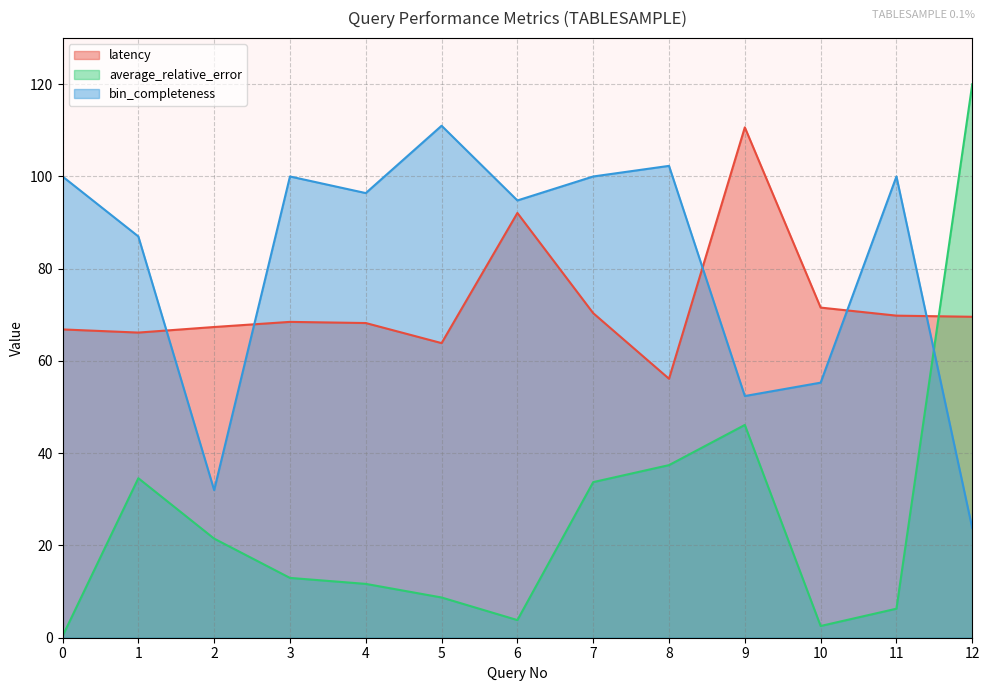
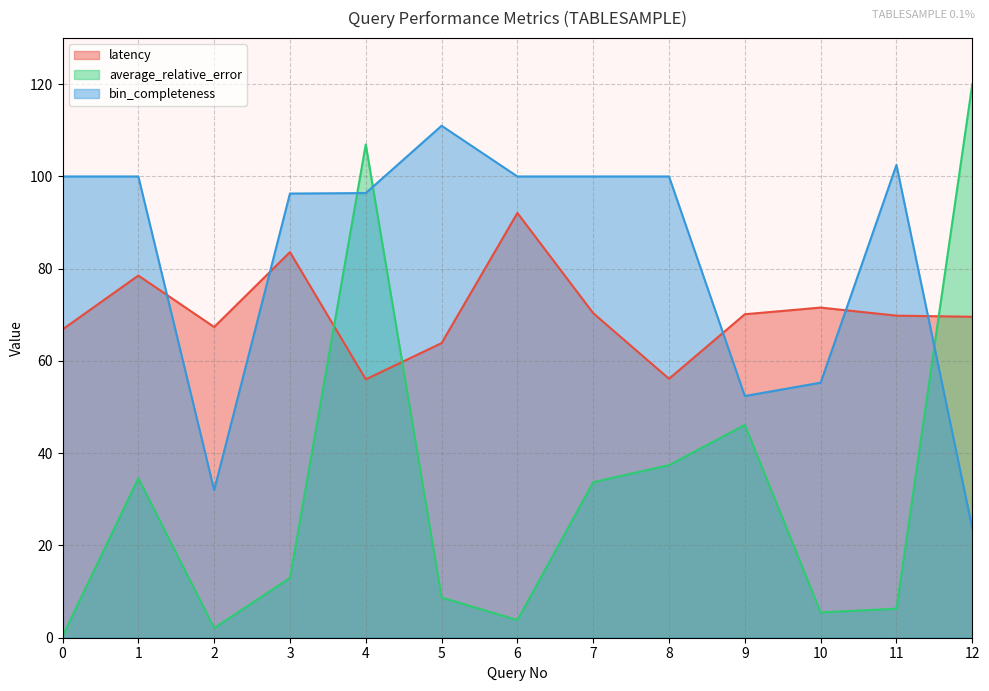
latency, 1: 66 -> 79
bin_completeness, 1: 87 -> 100
average_relative_error, 2: 21 -> 2
latency, 3: 68 -> 84
bin_completeness, 3: 100 -> 96
latency, 4: 68 -> 56
average_relative_error, 4: 12 -> 107
bin_completeness, 6: 95 -> 100
bin_completeness, 8: 102 -> 100
latency, 9: 111 -> 70
average_relative_error, 10: 3 -> 5
bin_completeness, 11: 100 -> 103
